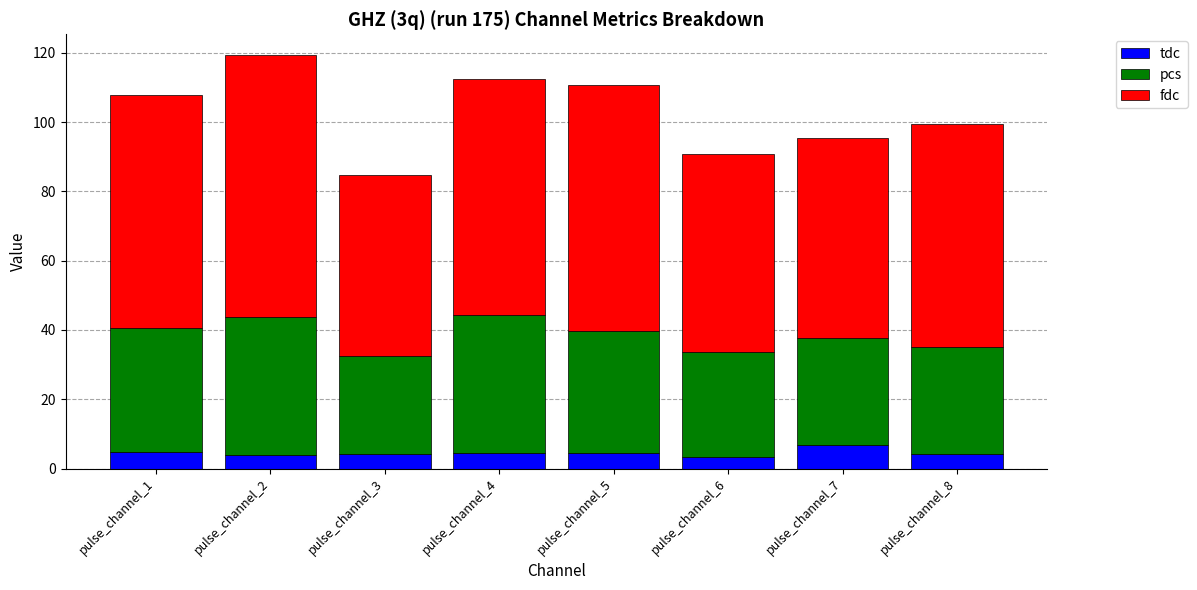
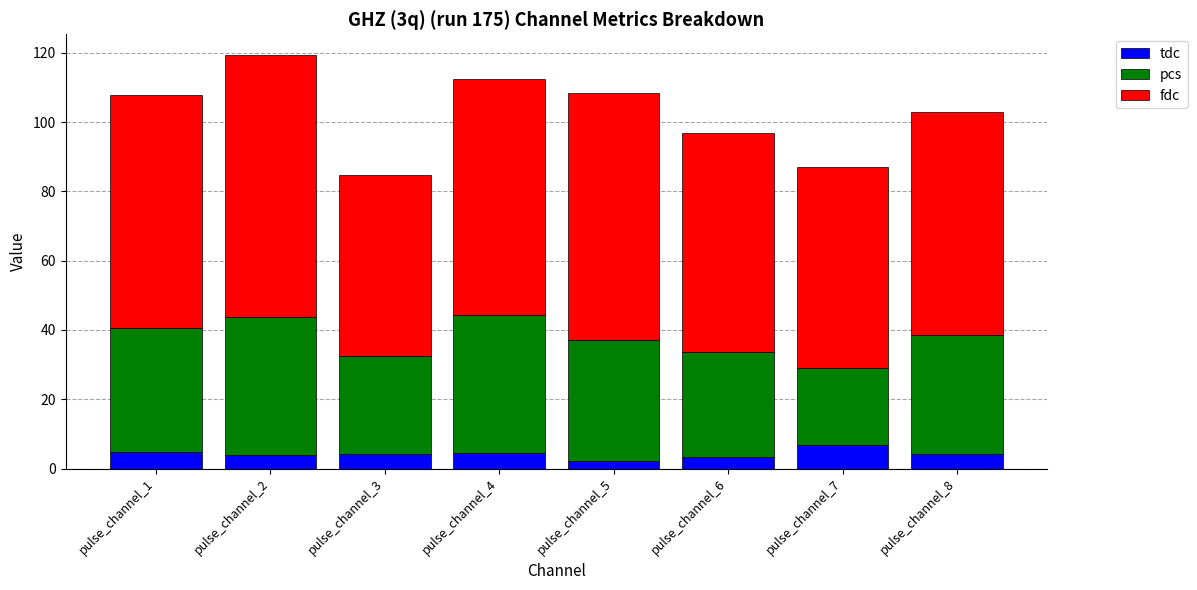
tdc, pulse_channel_5: 5 -> 2
fdc, pulse_channel_6: 57 -> 63
pcs, pulse_channel_7: 31 -> 22
pcs, pulse_channel_8: 31 -> 34
